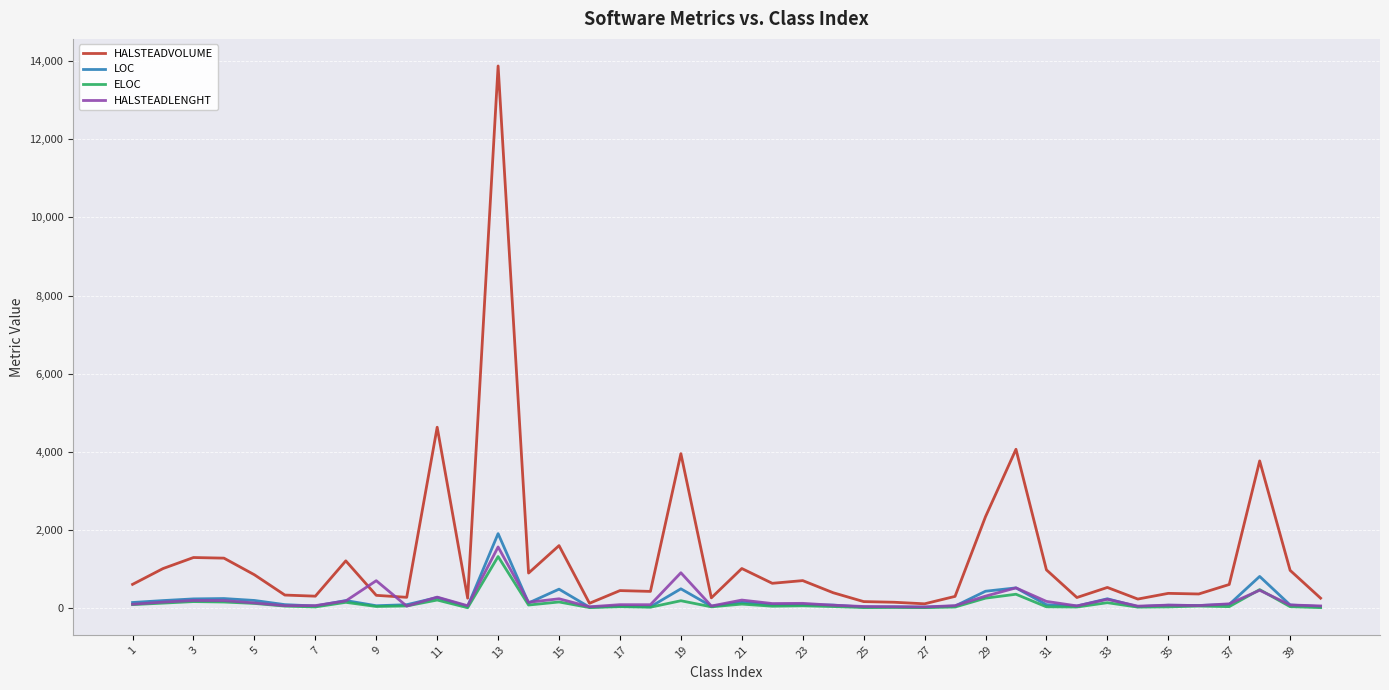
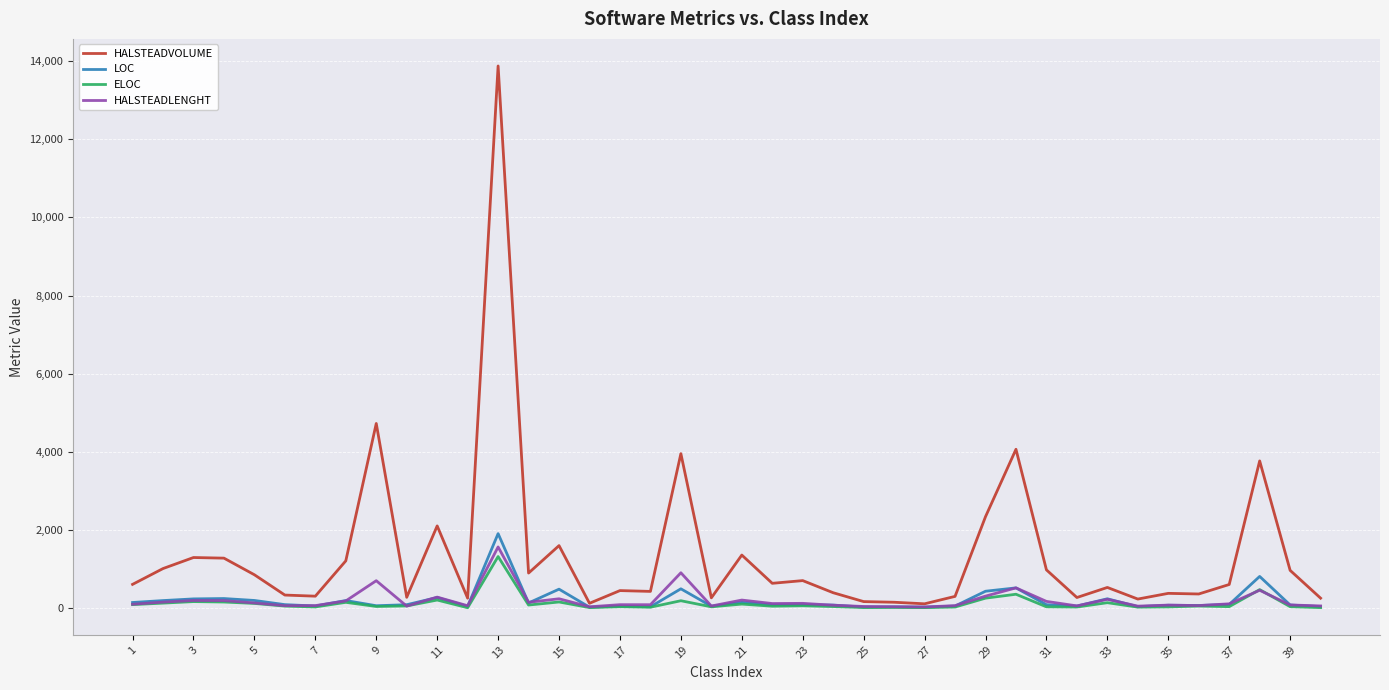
HALSTEADVOLUME, 9: 300 -> 4,700
HALSTEADVOLUME, 11: 4,600 -> 2,100
HALSTEADVOLUME, 21: 1,000 -> 1,400
